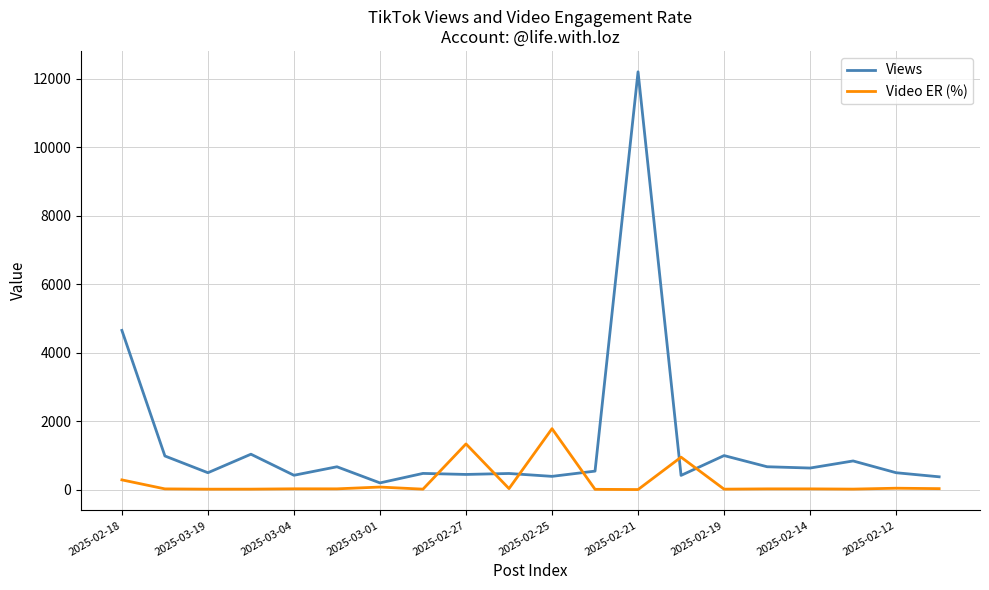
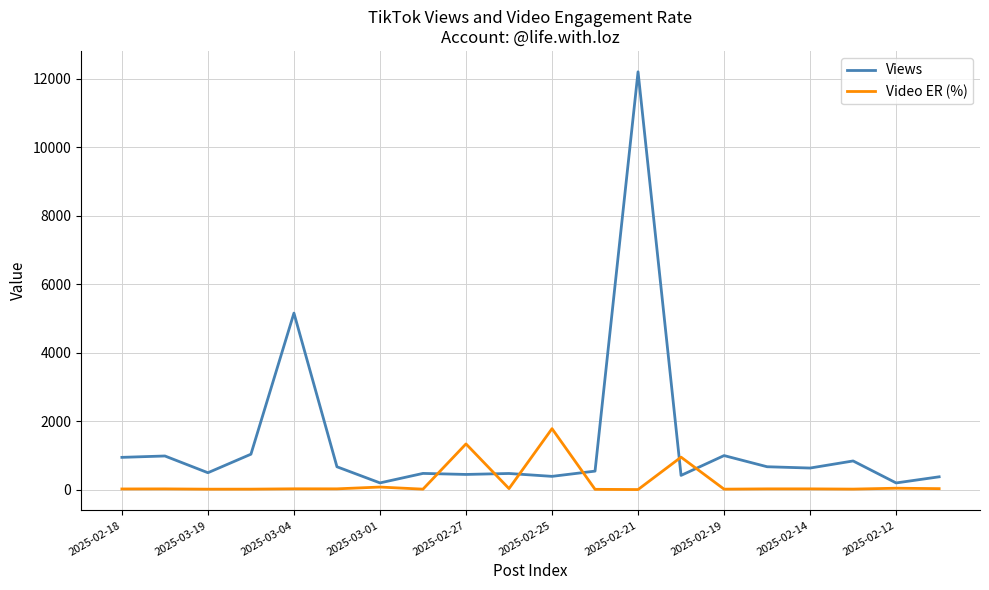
Views, 2025-02-18: 4600 -> 900
Video ER (%), 2025-02-18: 300 -> 0
Views, 2025-03-04: 400 -> 5200
Views, 2025-02-12: 500 -> 200
